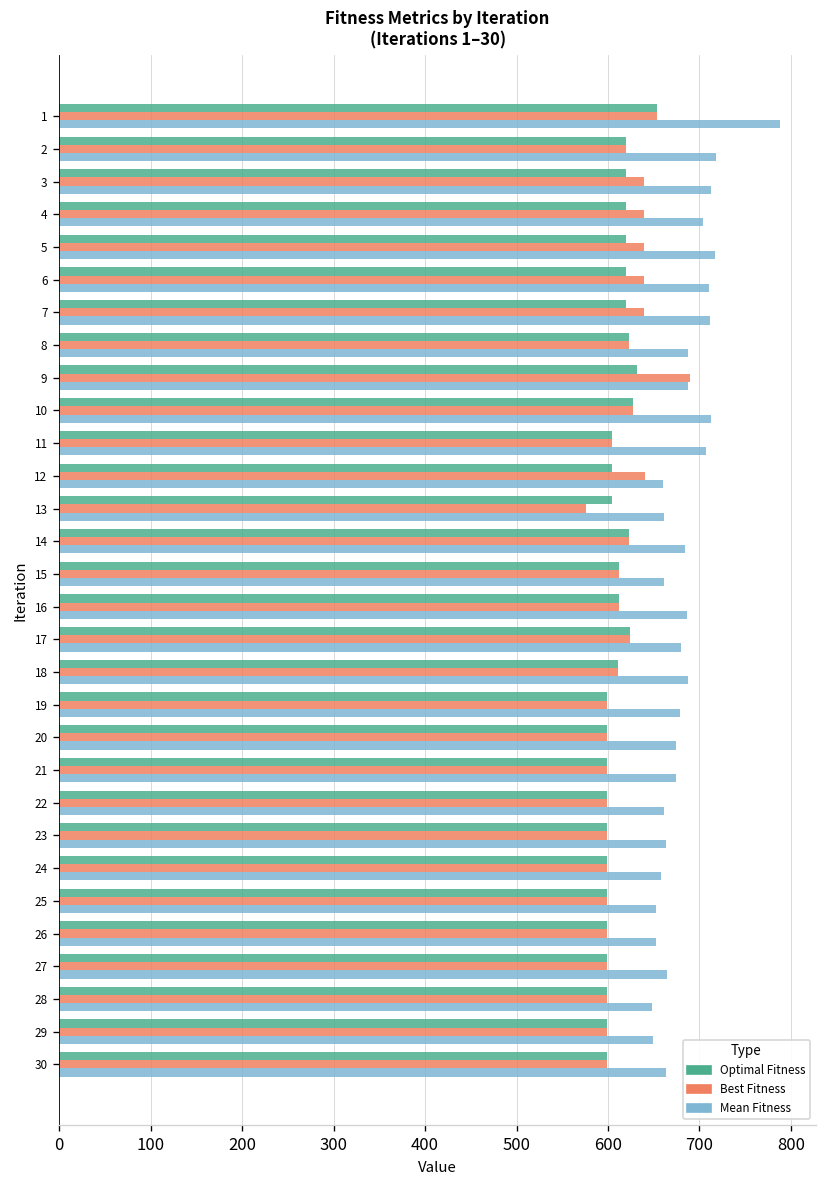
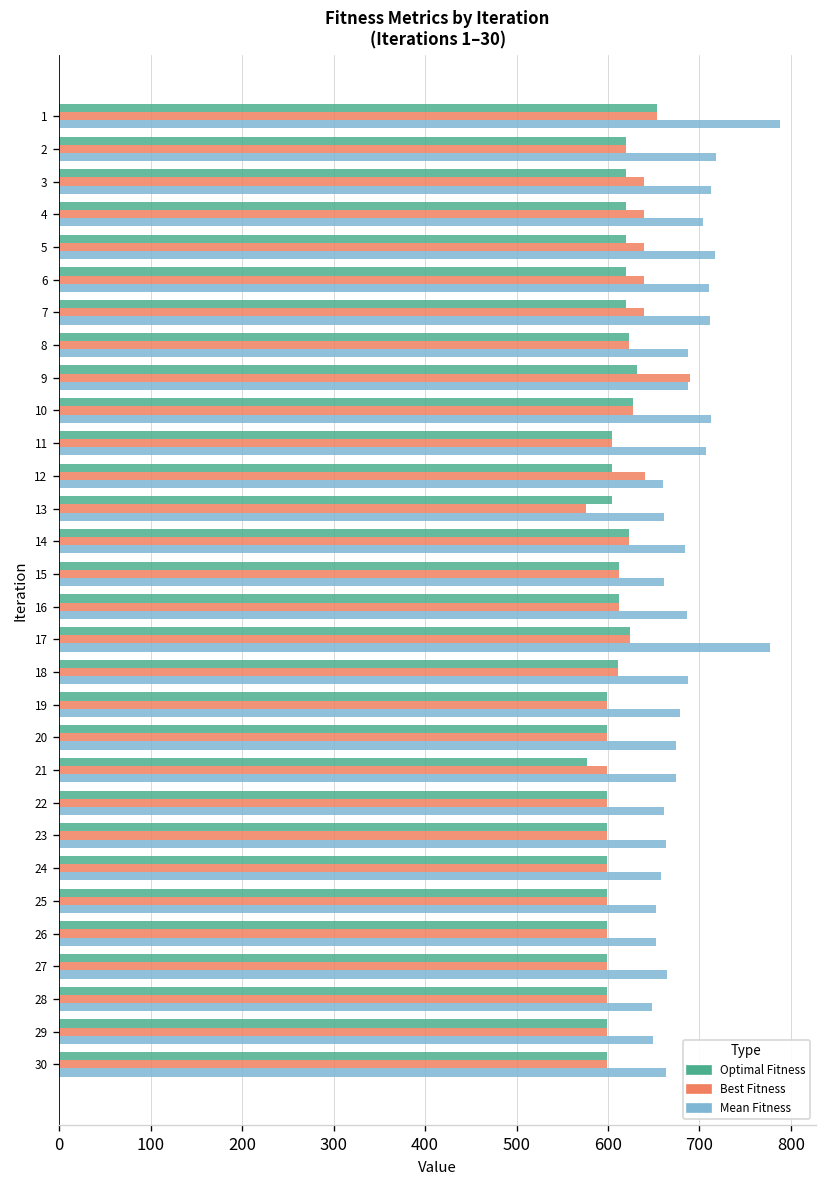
Mean Fitness, 17: 680 -> 780
Optimal Fitness, 21: 600 -> 580
